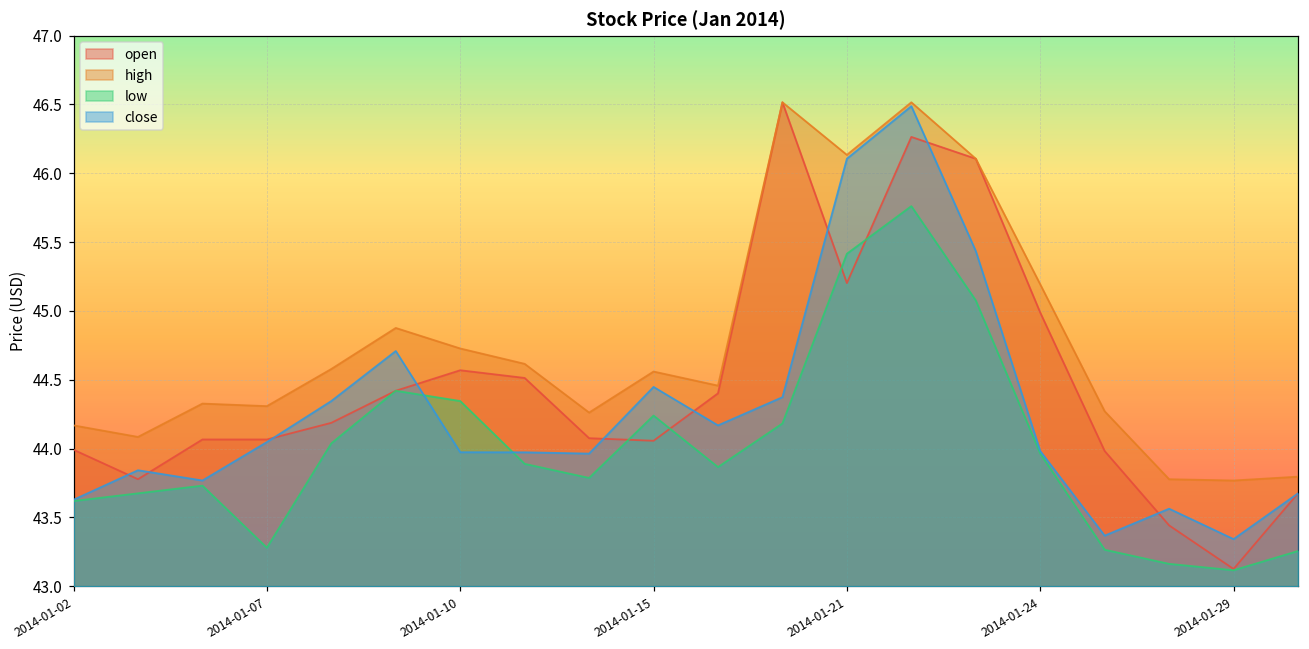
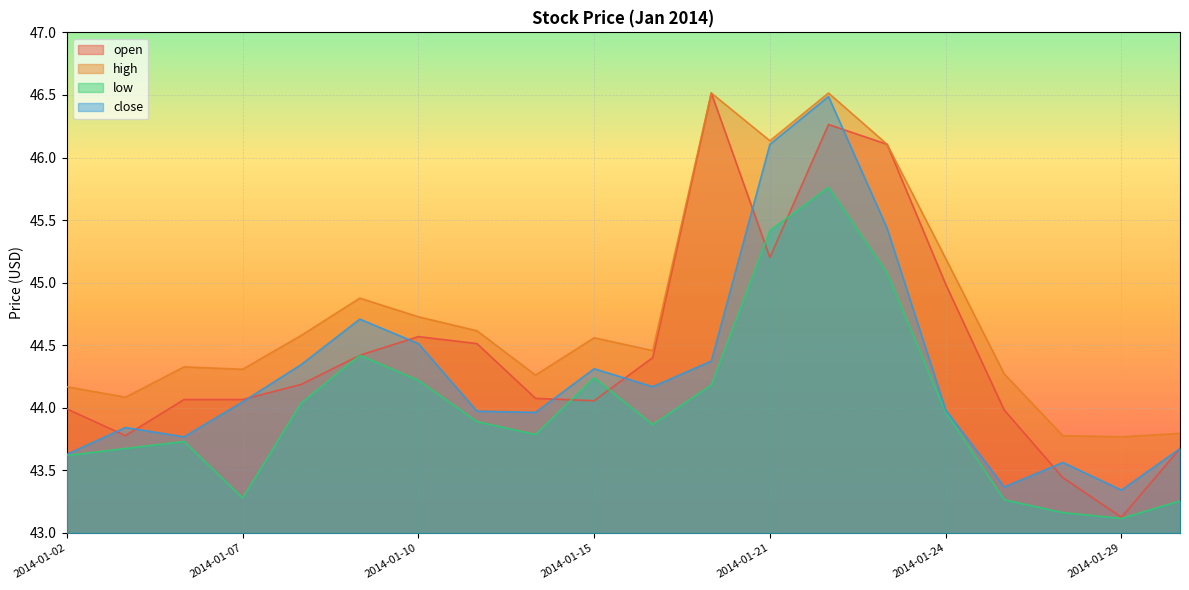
low, 2014-01-10: 44.35 -> 44.22
close, 2014-01-10: 43.97 -> 44.51
close, 2014-01-15: 44.45 -> 44.31
